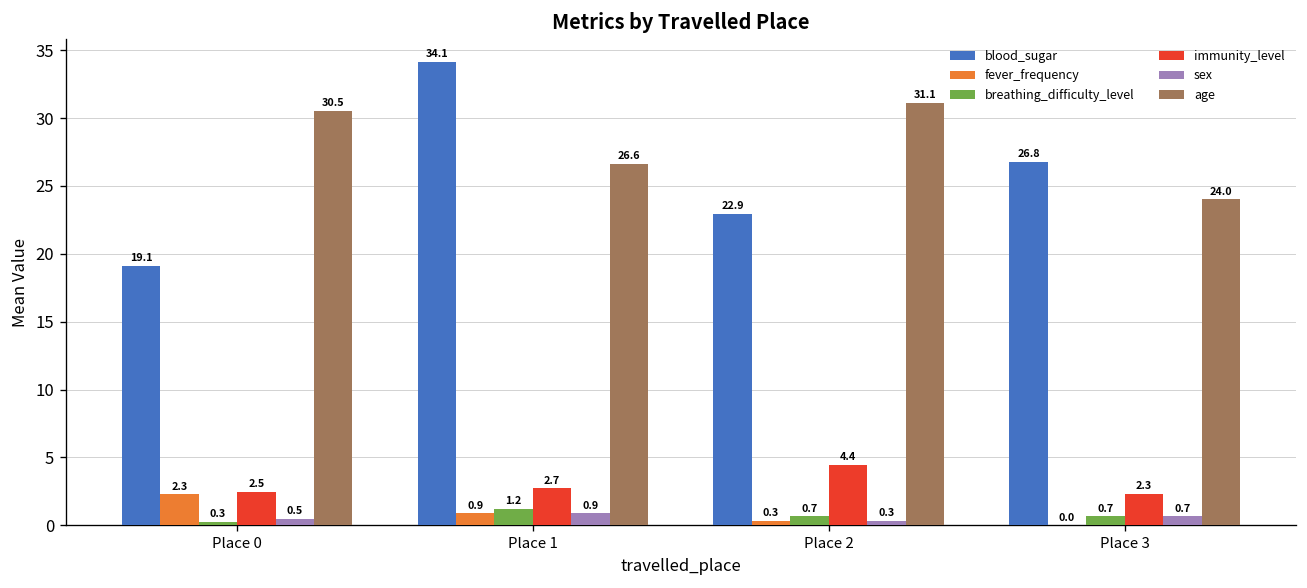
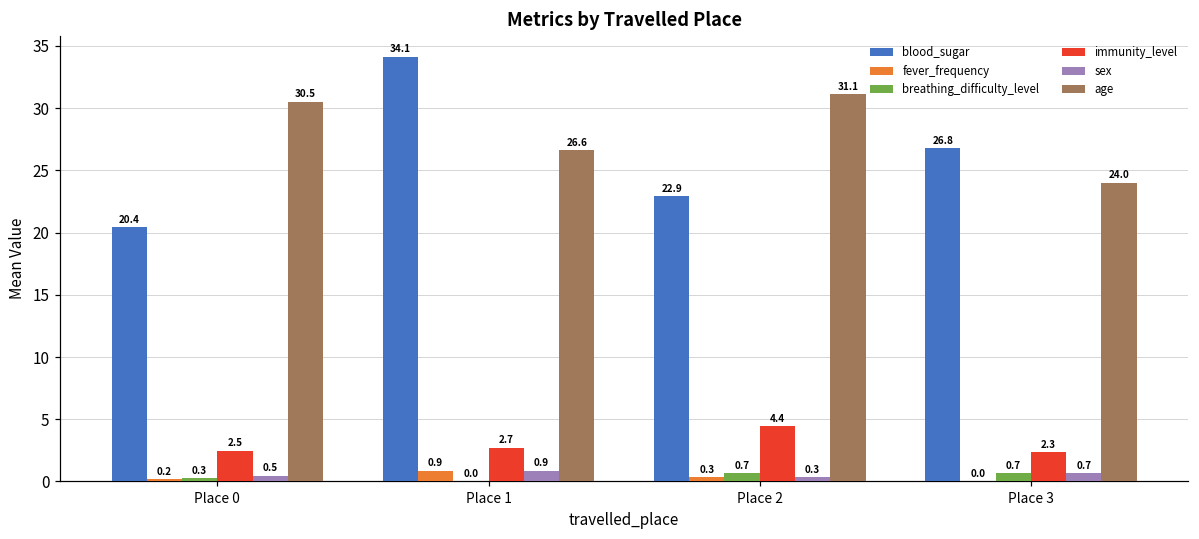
blood_sugar, Place 0: 19.1 -> 20.4
fever_frequency, Place 0: 2.3 -> 0.2
breathing_difficulty_level, Place 1: 1.2 -> 0.0
